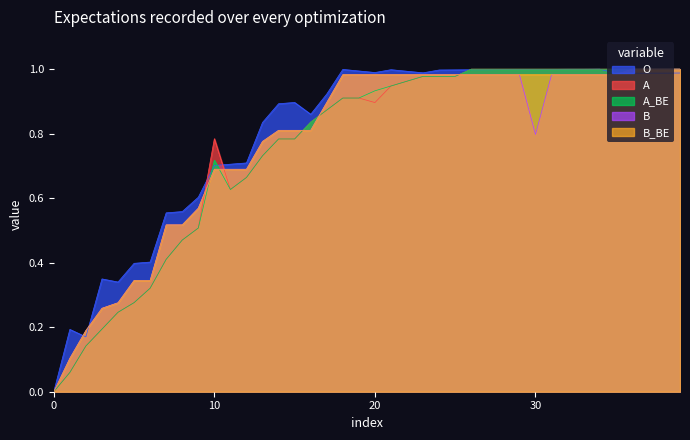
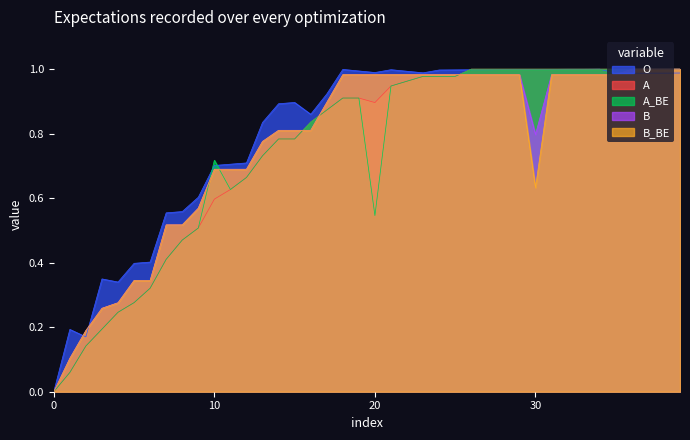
A, 10: 0.78 -> 0.60
A_BE, 20: 0.93 -> 0.55
B_BE, 30: 0.98 -> 0.63
